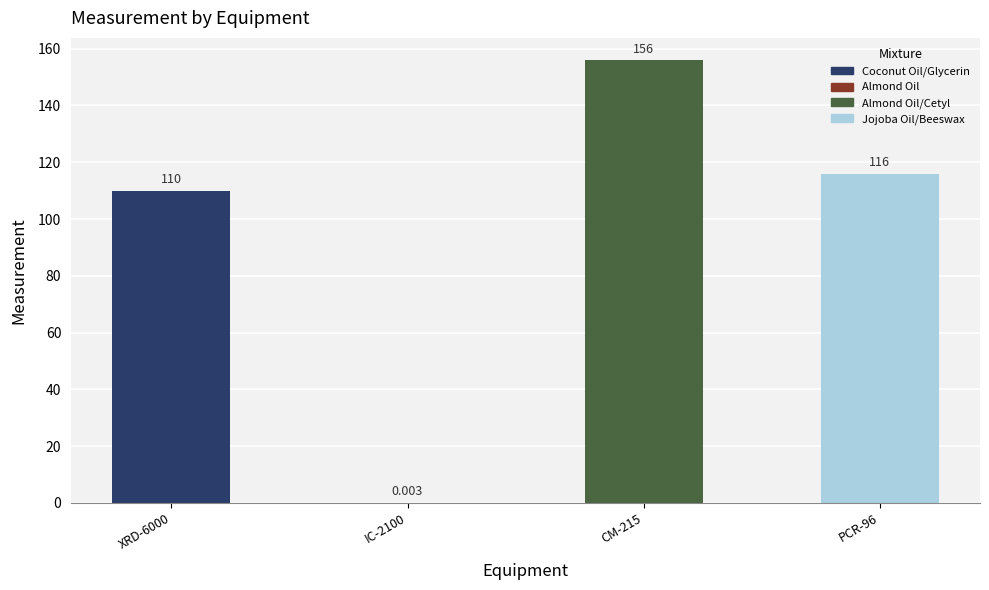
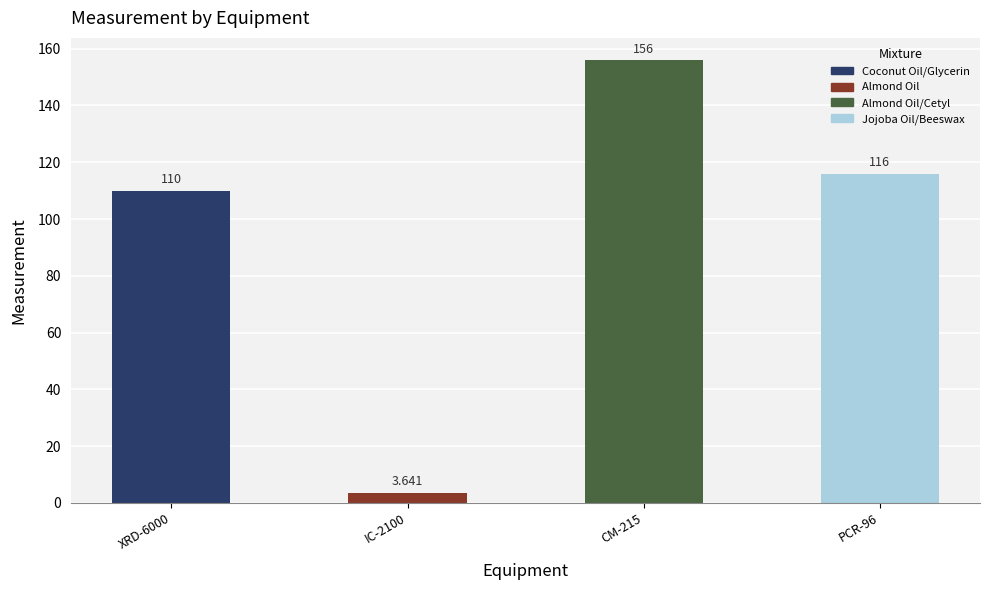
IC-2100: 0.003 -> 3.641
